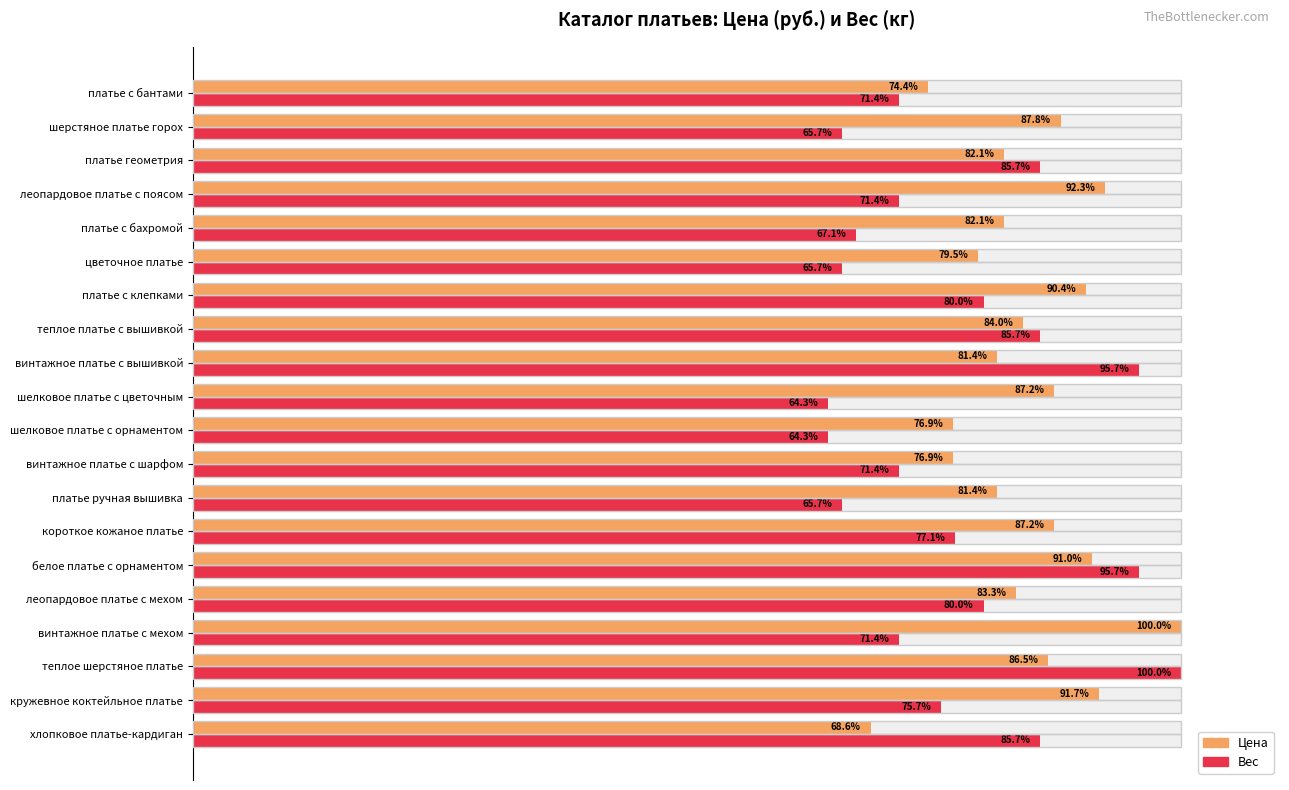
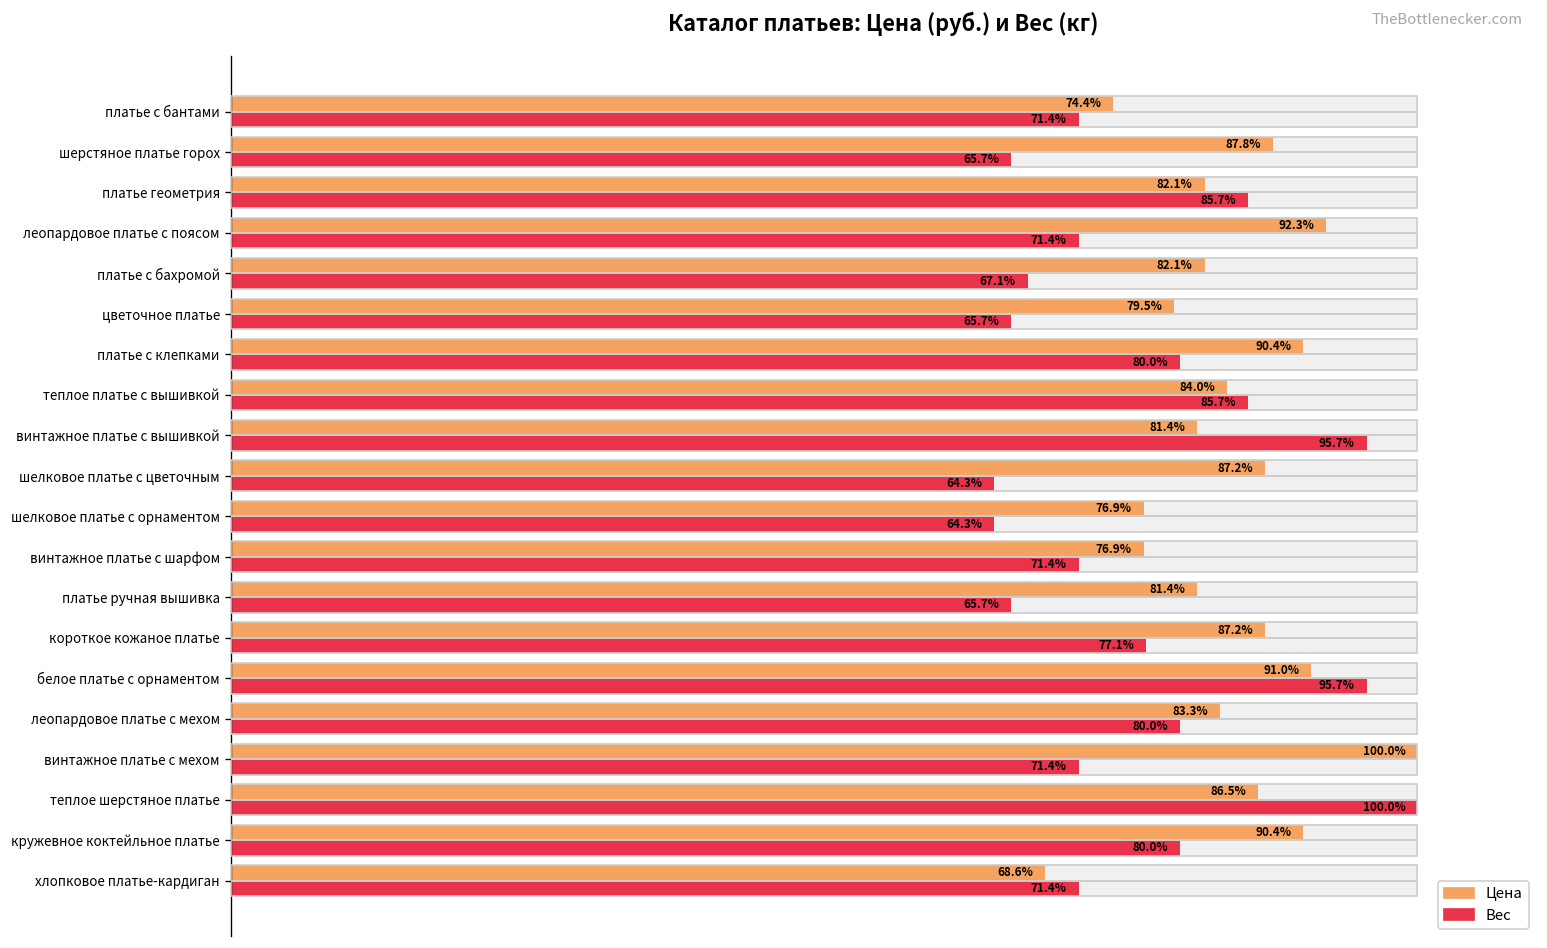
Цена, кружевное коктейльное платье: 91.7% -> 90.4%
Вес, кружевное коктейльное платье: 75.7% -> 80.0%
Вес, хлопковое платье-кардиган: 85.7% -> 71.4%
